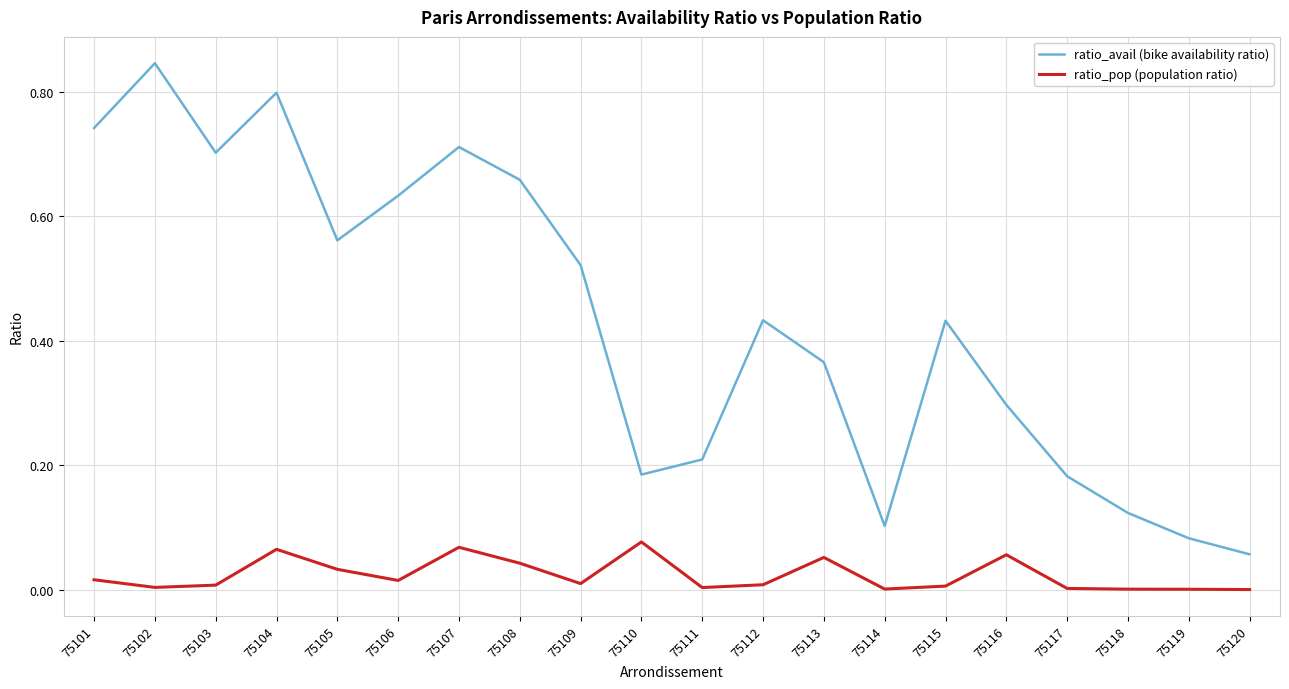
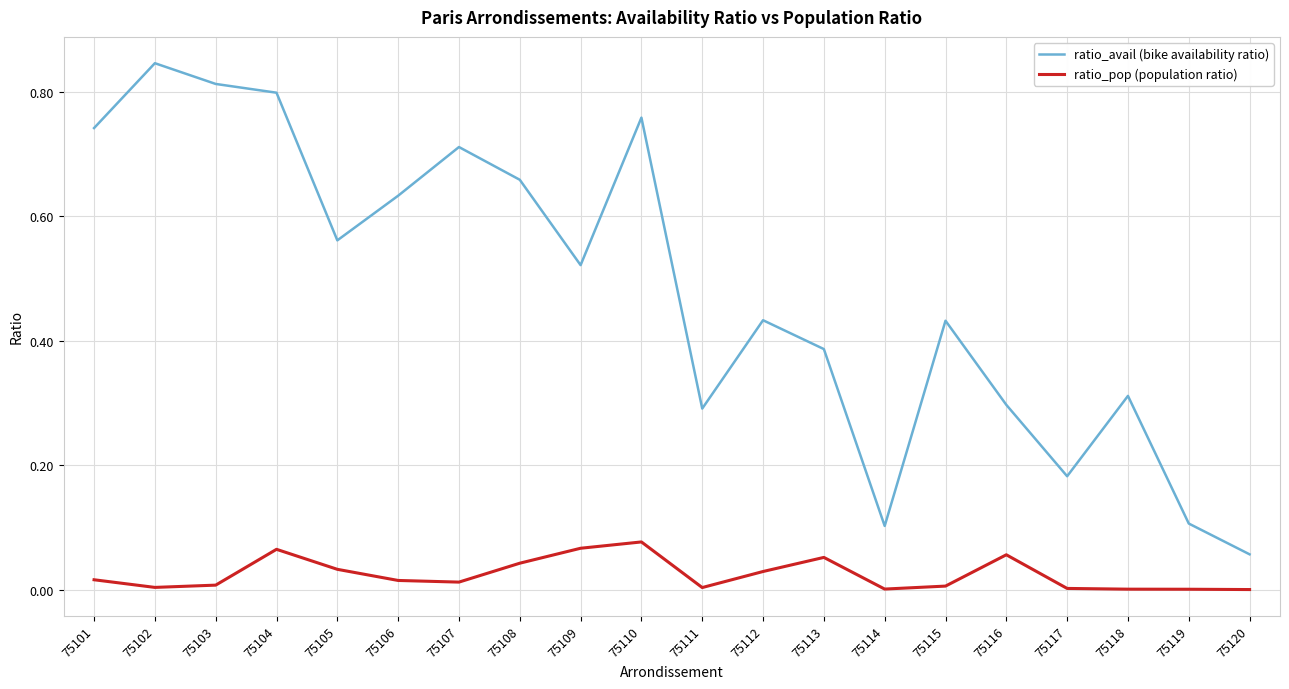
ratio_avail (bike availability ratio), 75103: 0.70 -> 0.81
ratio_pop (population ratio), 75107: 0.07 -> 0.01
ratio_pop (population ratio), 75109: 0.01 -> 0.07
ratio_avail (bike availability ratio), 75110: 0.19 -> 0.76
ratio_avail (bike availability ratio), 75111: 0.21 -> 0.29
ratio_pop (population ratio), 75112: 0.01 -> 0.03
ratio_avail (bike availability ratio), 75113: 0.37 -> 0.39
ratio_avail (bike availability ratio), 75118: 0.12 -> 0.31
ratio_avail (bike availability ratio), 75119: 0.08 -> 0.11
